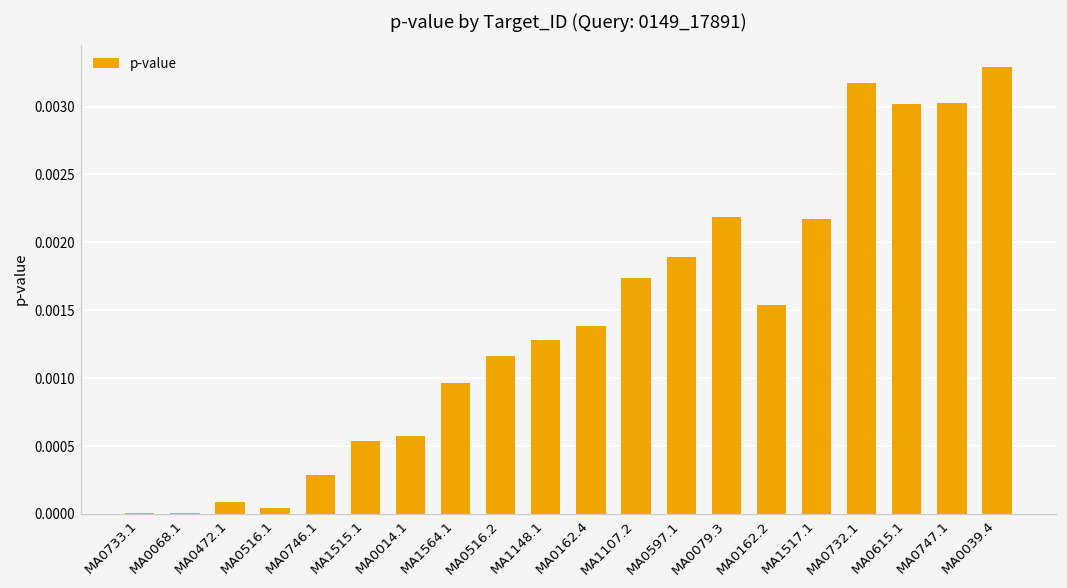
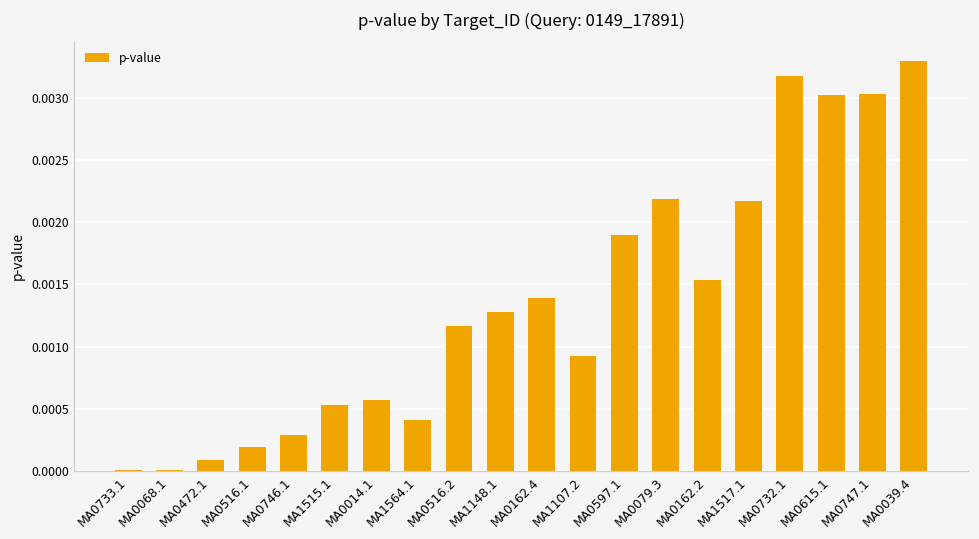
MA0516.1: 0.00004 -> 0.00019
MA1564.1: 0.00096 -> 0.00041
MA1107.2: 0.00174 -> 0.00093
